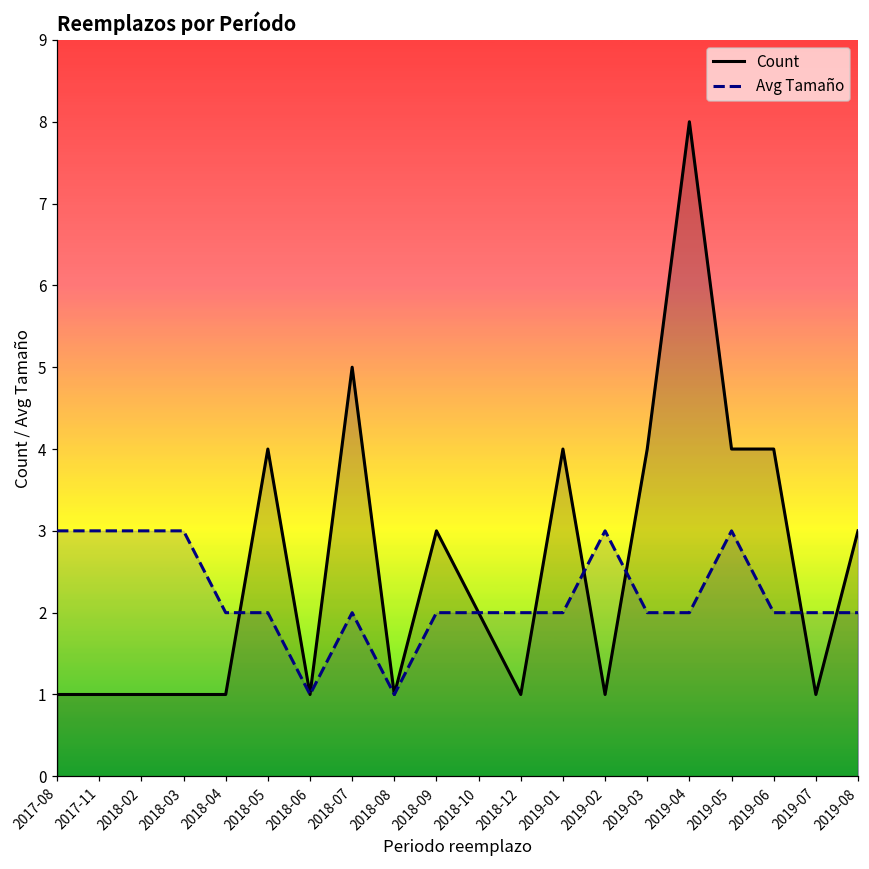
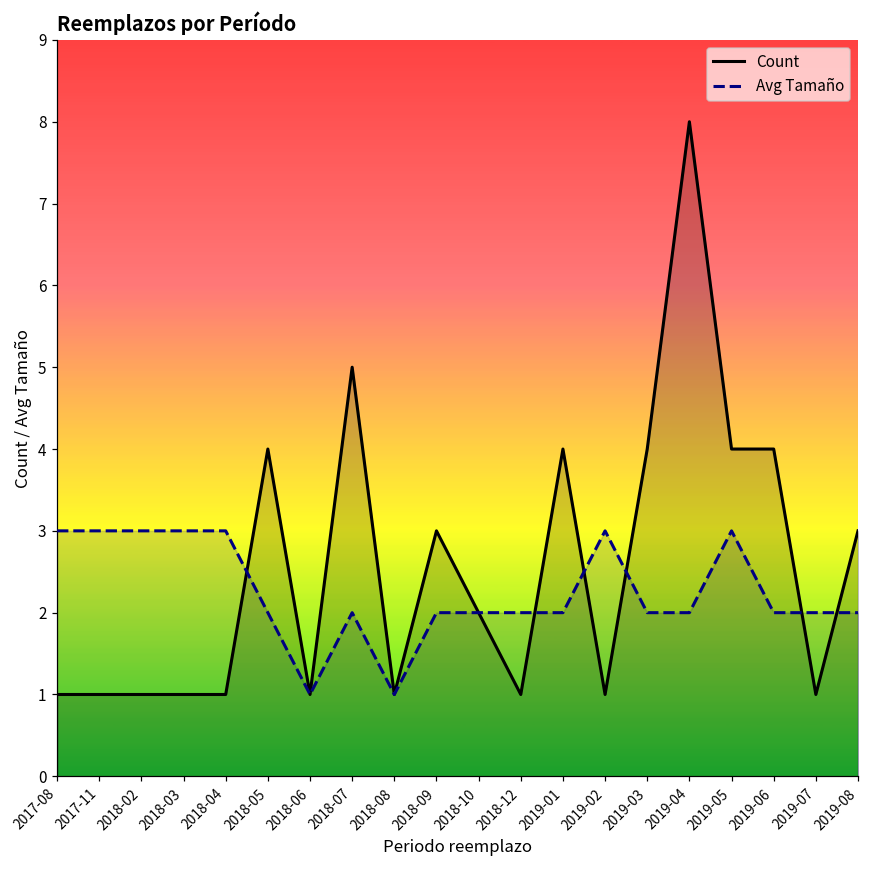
Avg Tamaño, 2018-04: 2 -> 3
